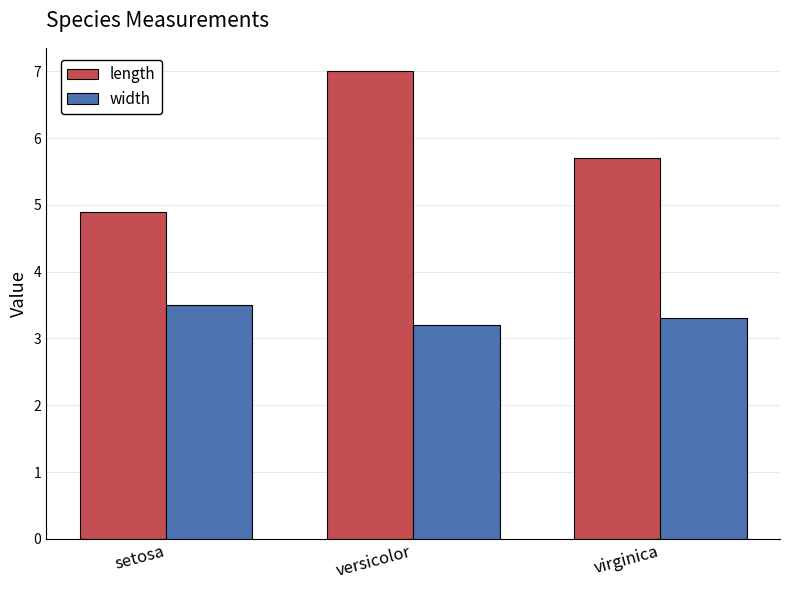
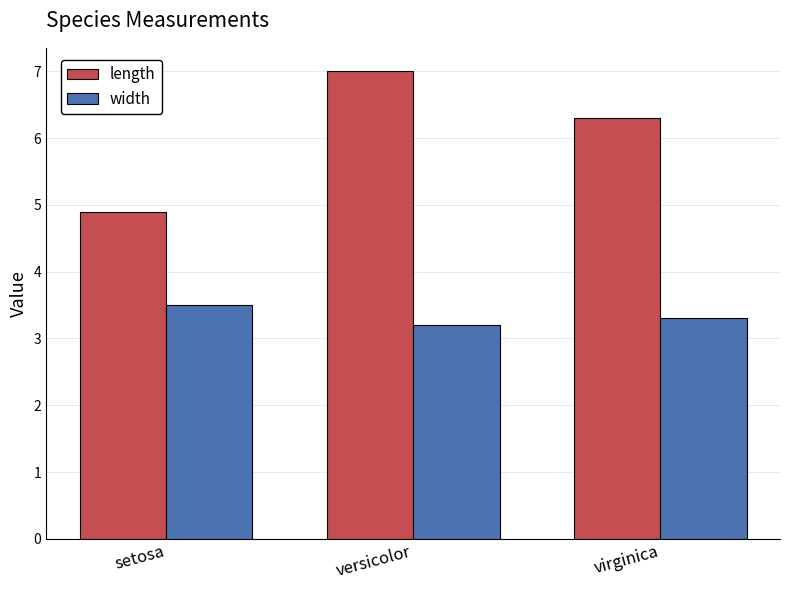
length, virginica: 5.7 -> 6.3
